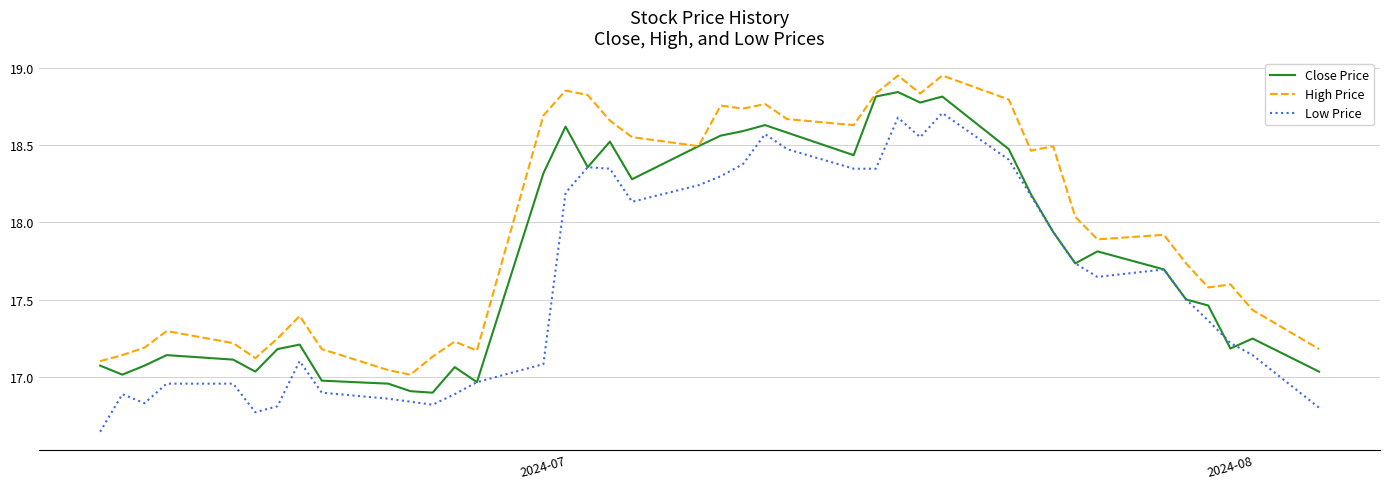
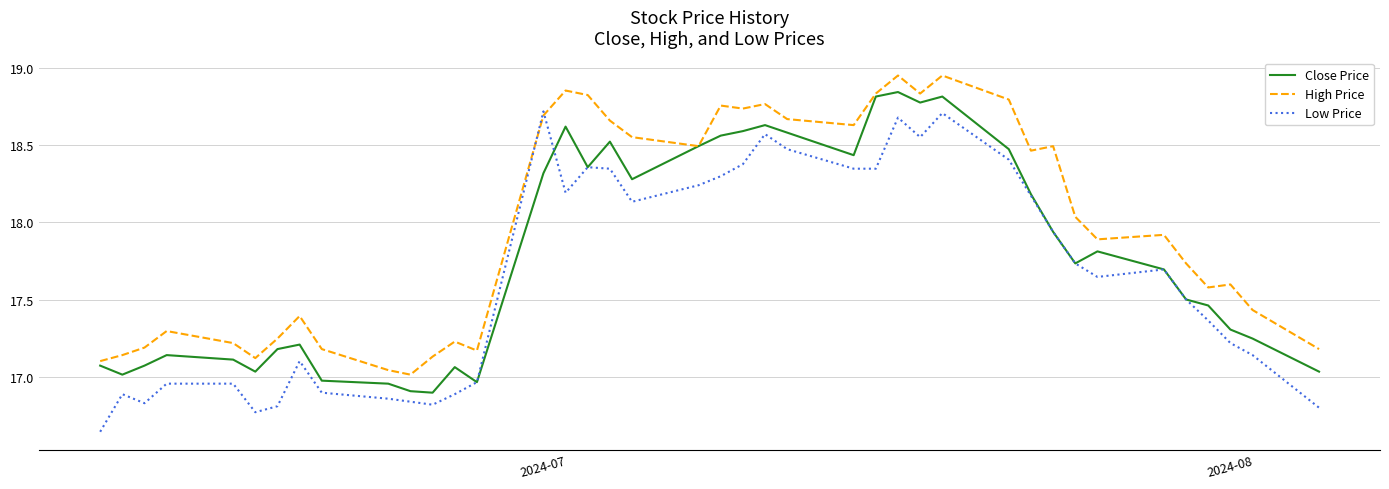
Low Price, 2024-07: 17.08 -> 18.72
Close Price, 2024-08: 17.18 -> 17.31
